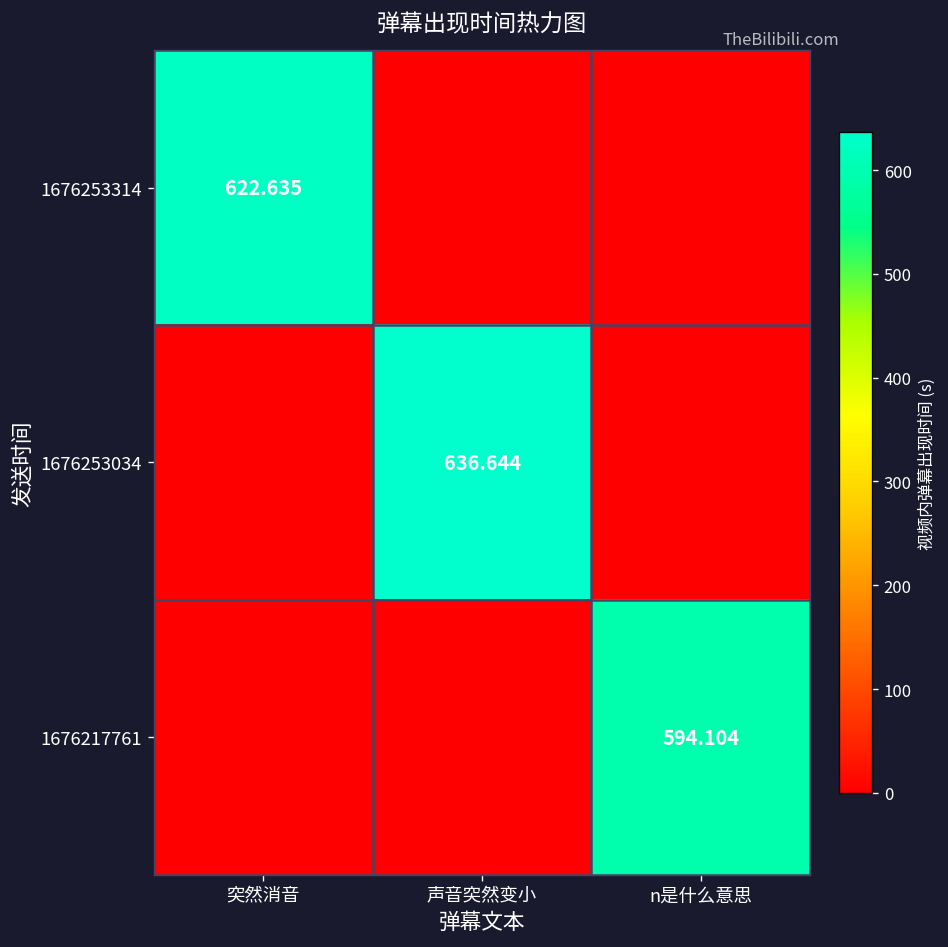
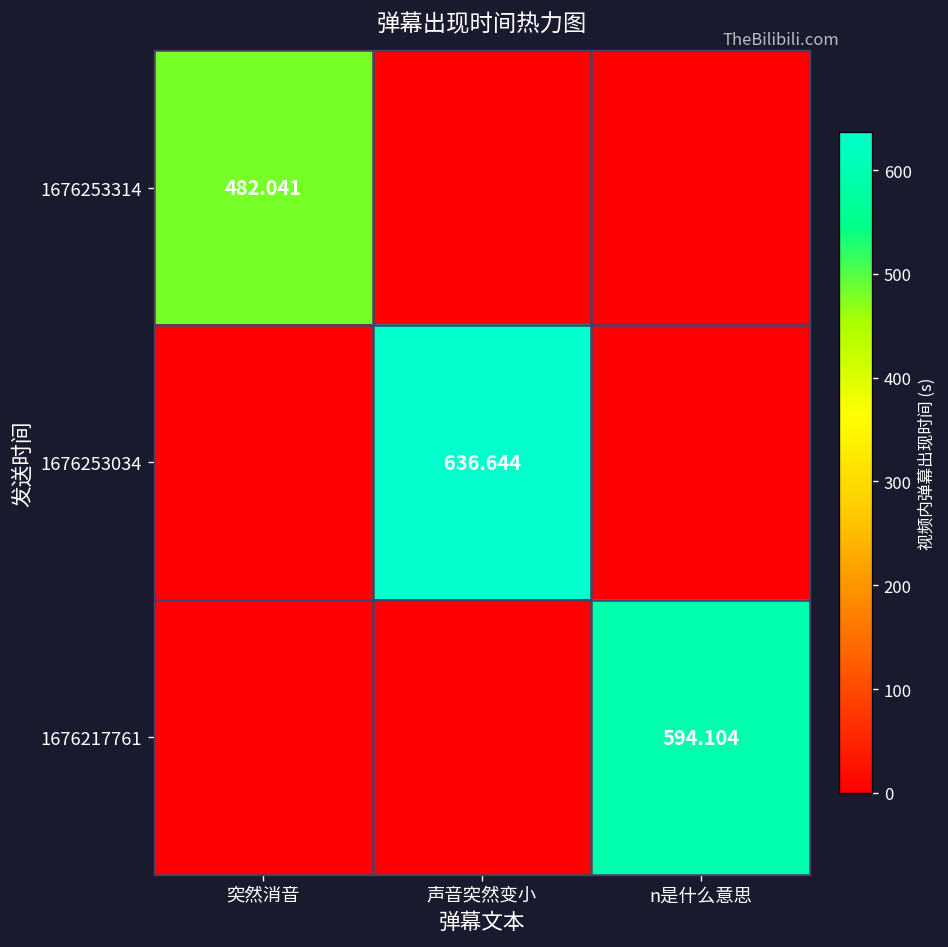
1676253314, 突然消音: 622.635 -> 482.041
